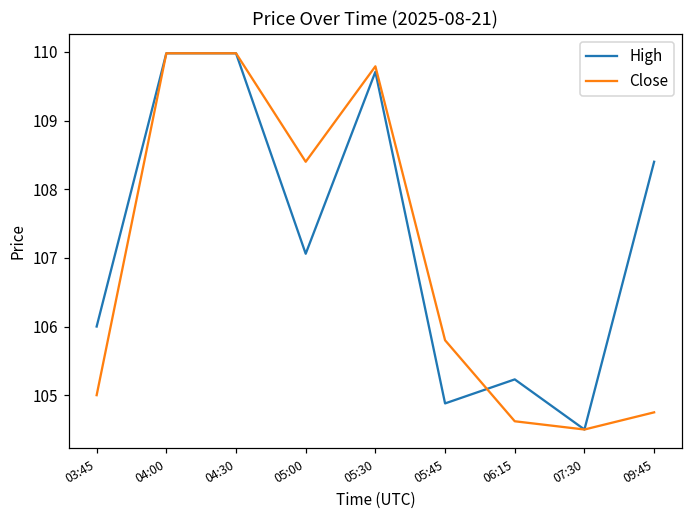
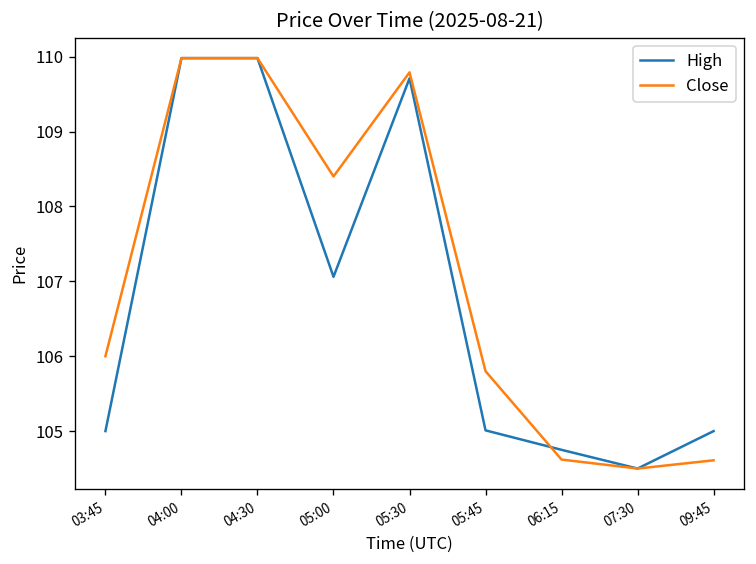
High, 03:45: 106 -> 105
Close, 03:45: 105 -> 106
High, 05:45: 104.9 -> 105.0
High, 06:15: 105.2 -> 104.8
High, 09:45: 108.4 -> 105.0
Close, 09:45: 104.8 -> 104.6
